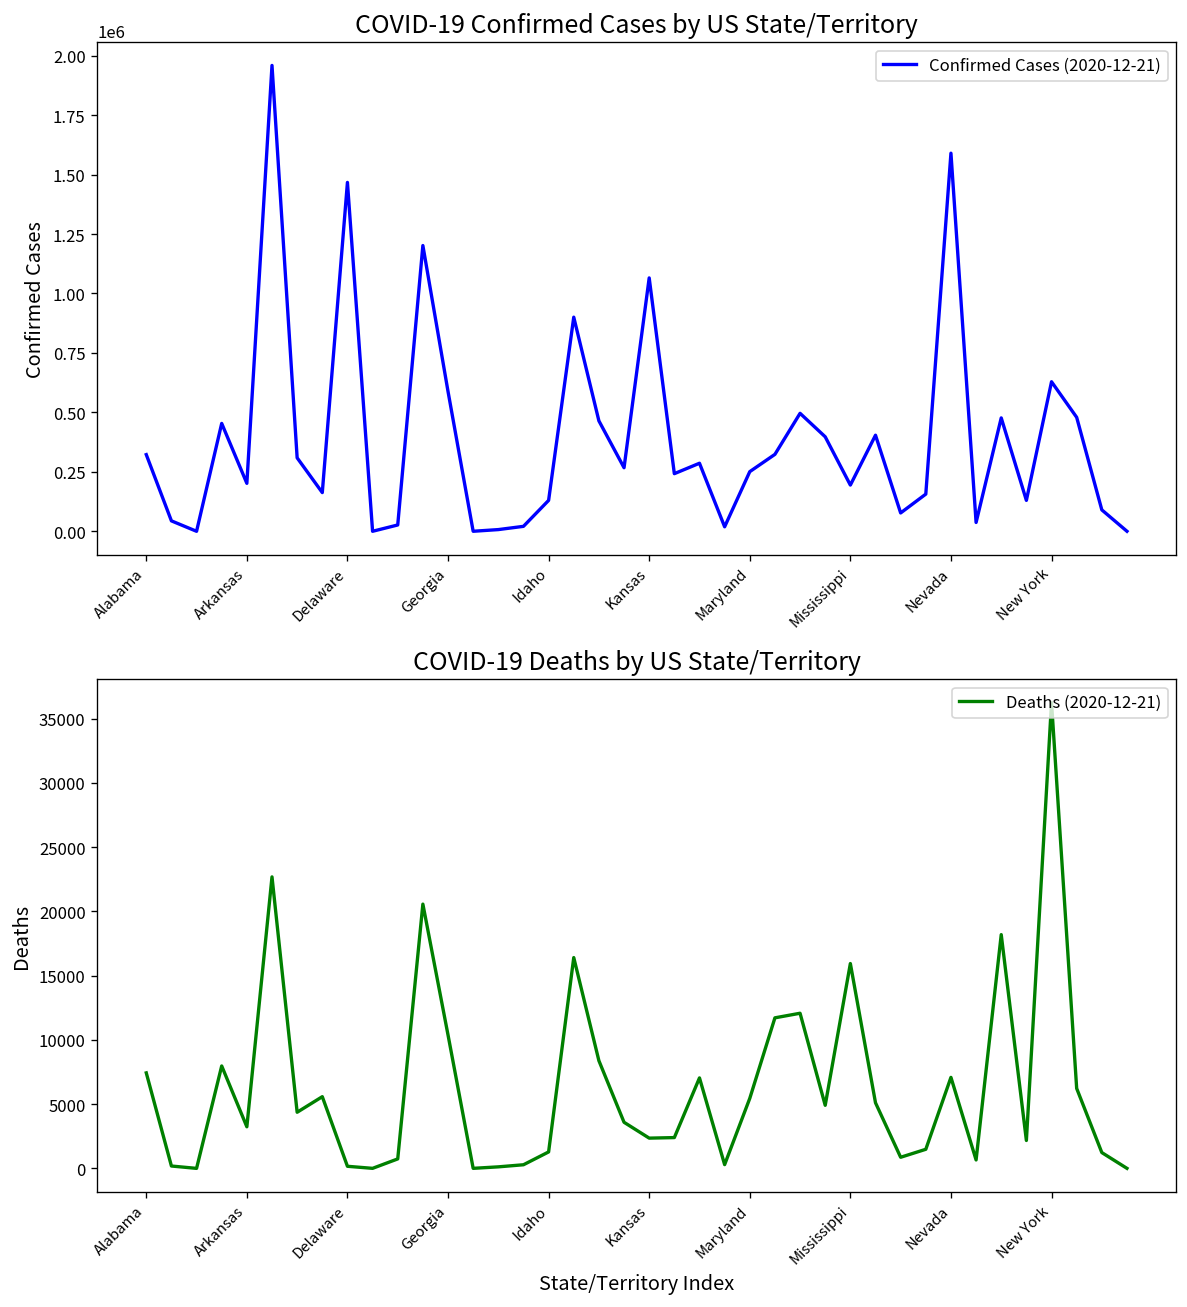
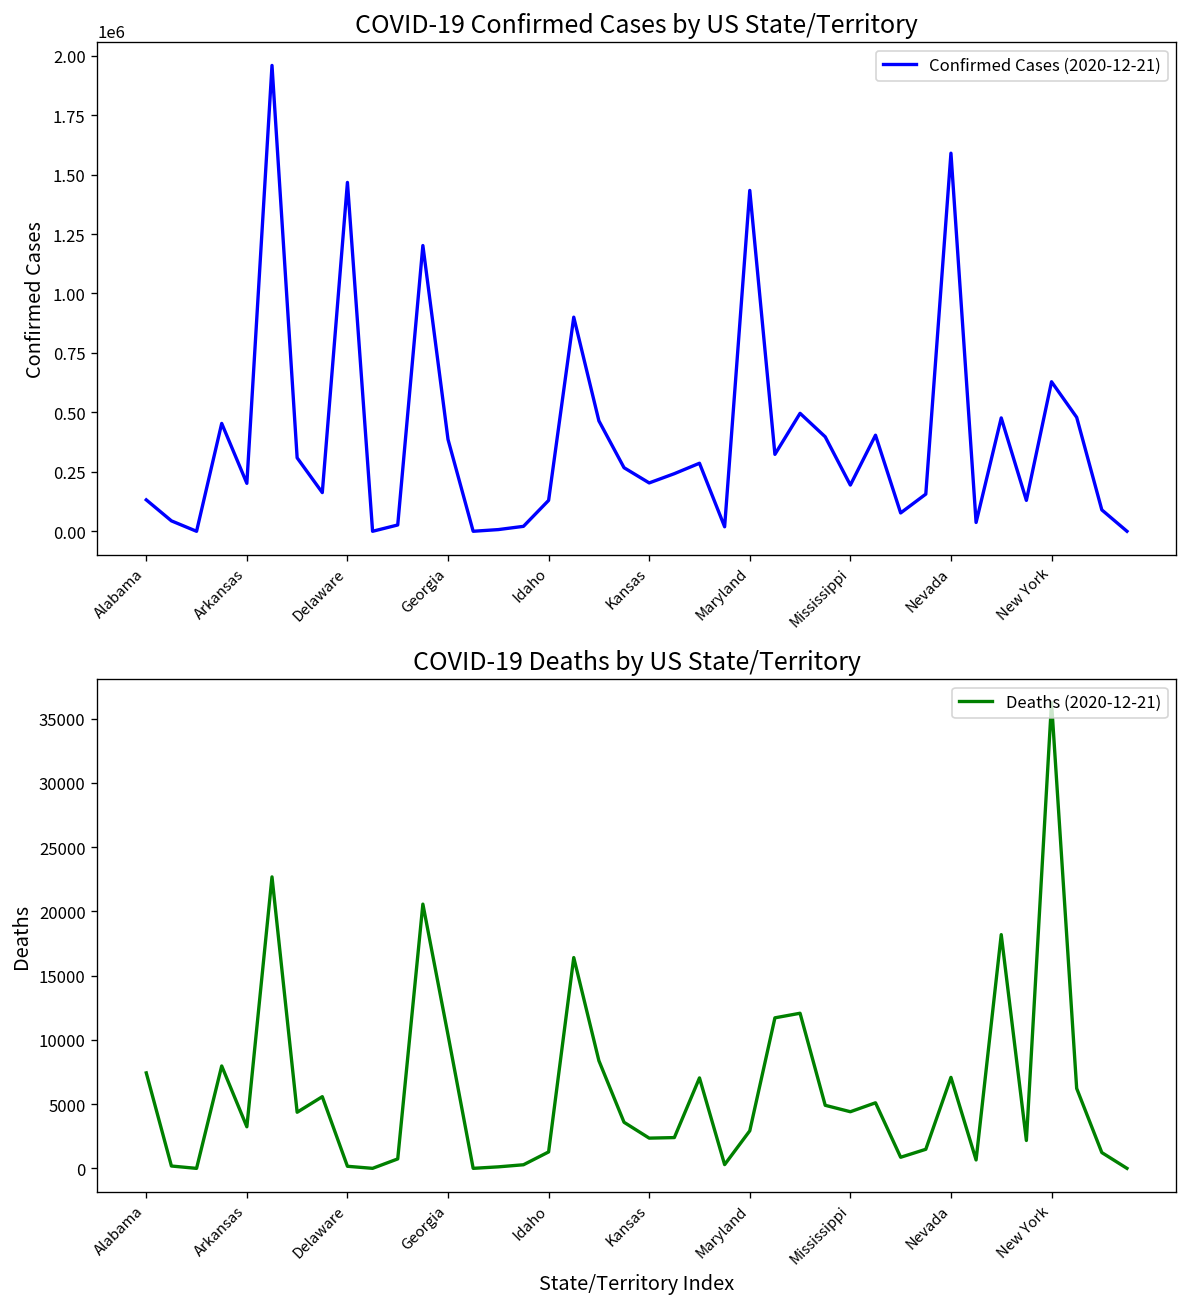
COVID-19 Confirmed Cases by US State/Territory, Alabama: 320000 -> 130000
COVID-19 Confirmed Cases by US State/Territory, Georgia: 590000 -> 390000
COVID-19 Confirmed Cases by US State/Territory, Kansas: 1070000 -> 200000
COVID-19 Confirmed Cases by US State/Territory, Maryland: 250000 -> 1430000
COVID-19 Deaths by US State/Territory, Maryland: 5400 -> 2900
COVID-19 Deaths by US State/Territory, Mississippi: 15900 -> 4400
